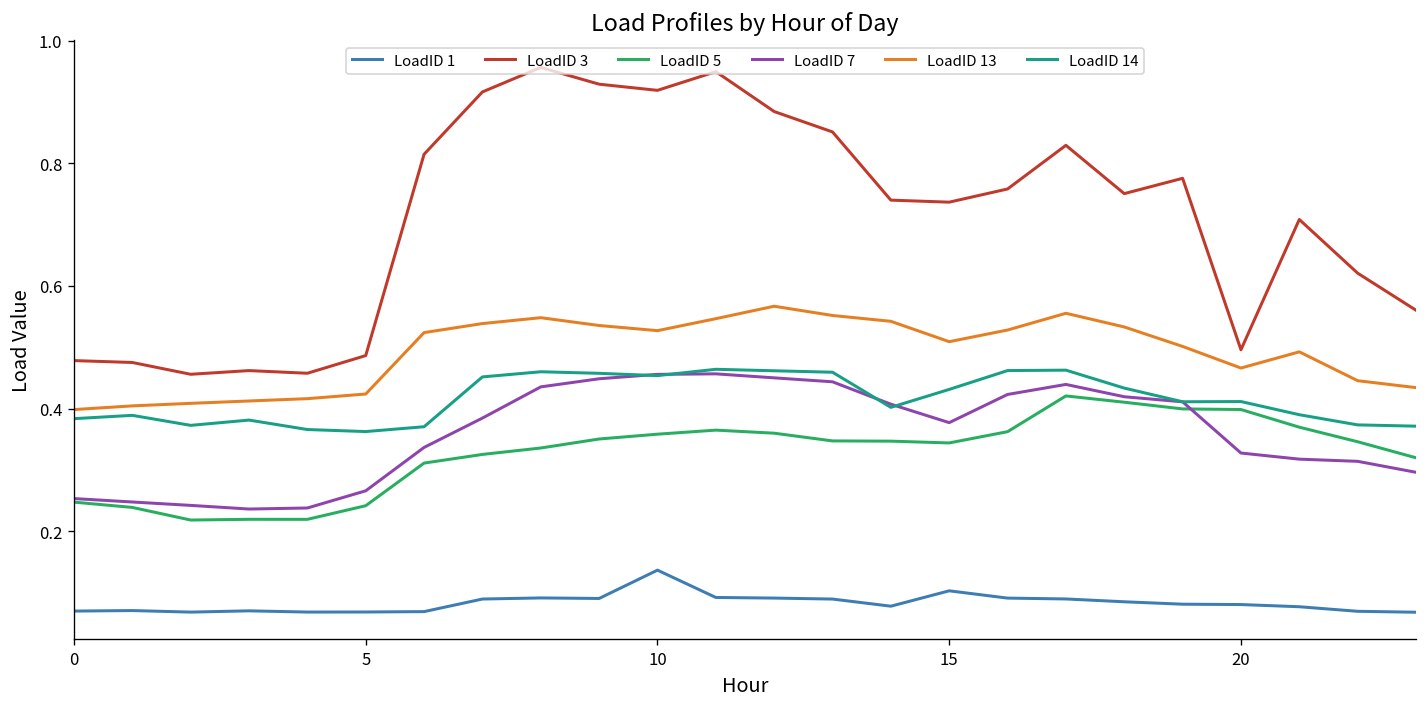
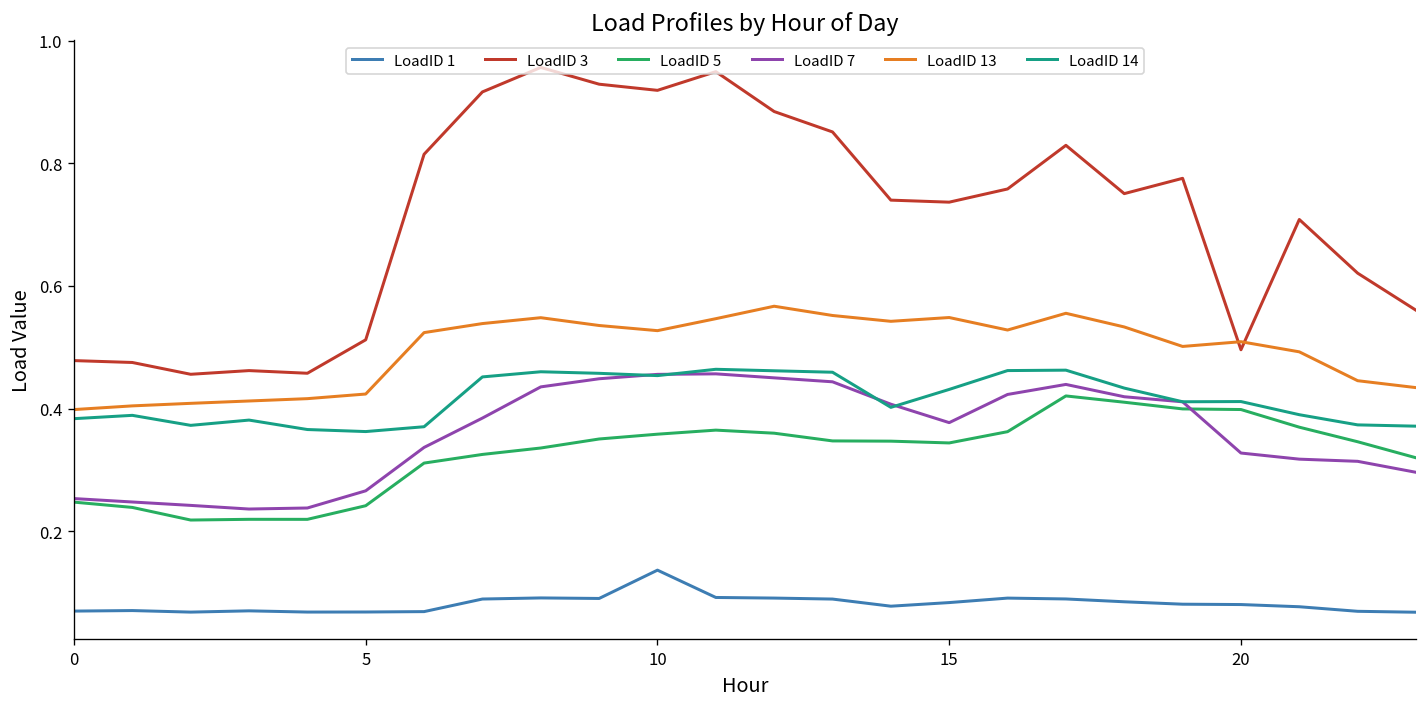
LoadID 3, 5: 0.49 -> 0.51
LoadID 1, 15: 0.10 -> 0.08
LoadID 13, 15: 0.51 -> 0.55
LoadID 13, 20: 0.47 -> 0.51
